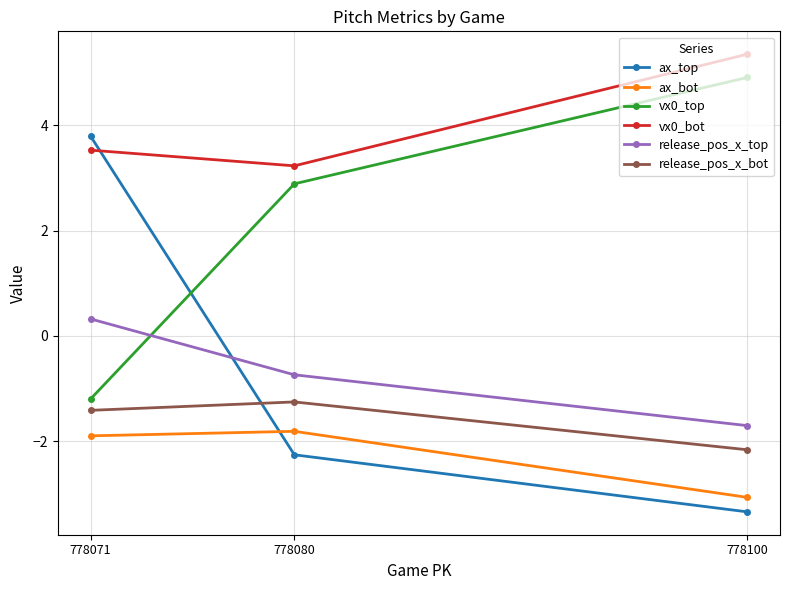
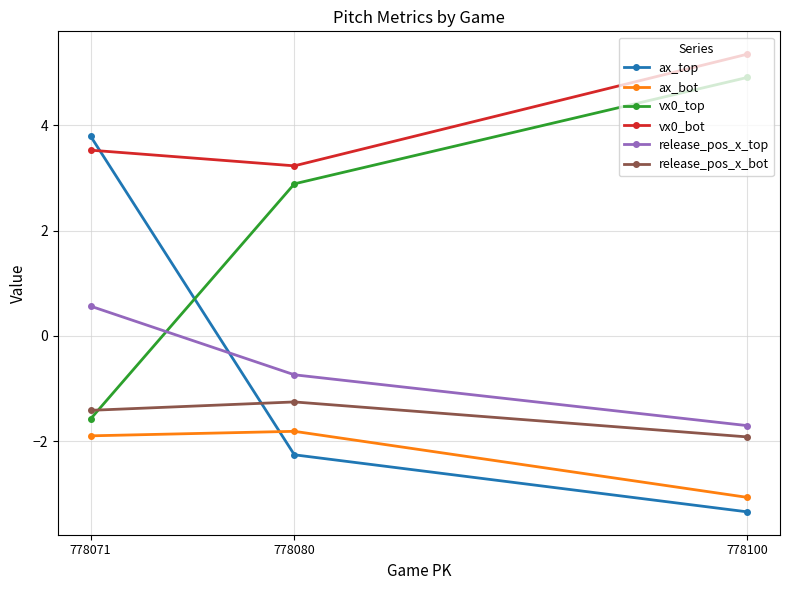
vx0_top, 778071: -1.2 -> -1.6
release_pos_x_top, 778071: 0.3 -> 0.6
release_pos_x_bot, 778100: -2.2 -> -1.9
